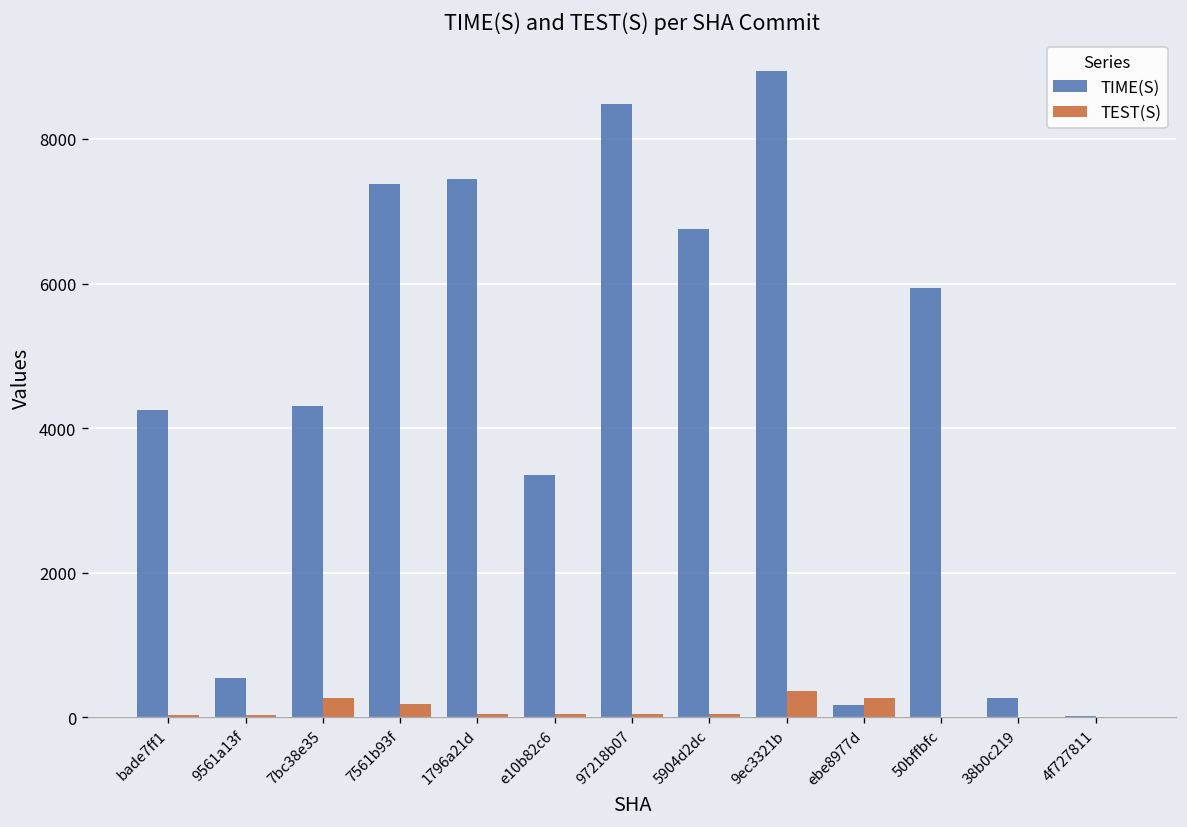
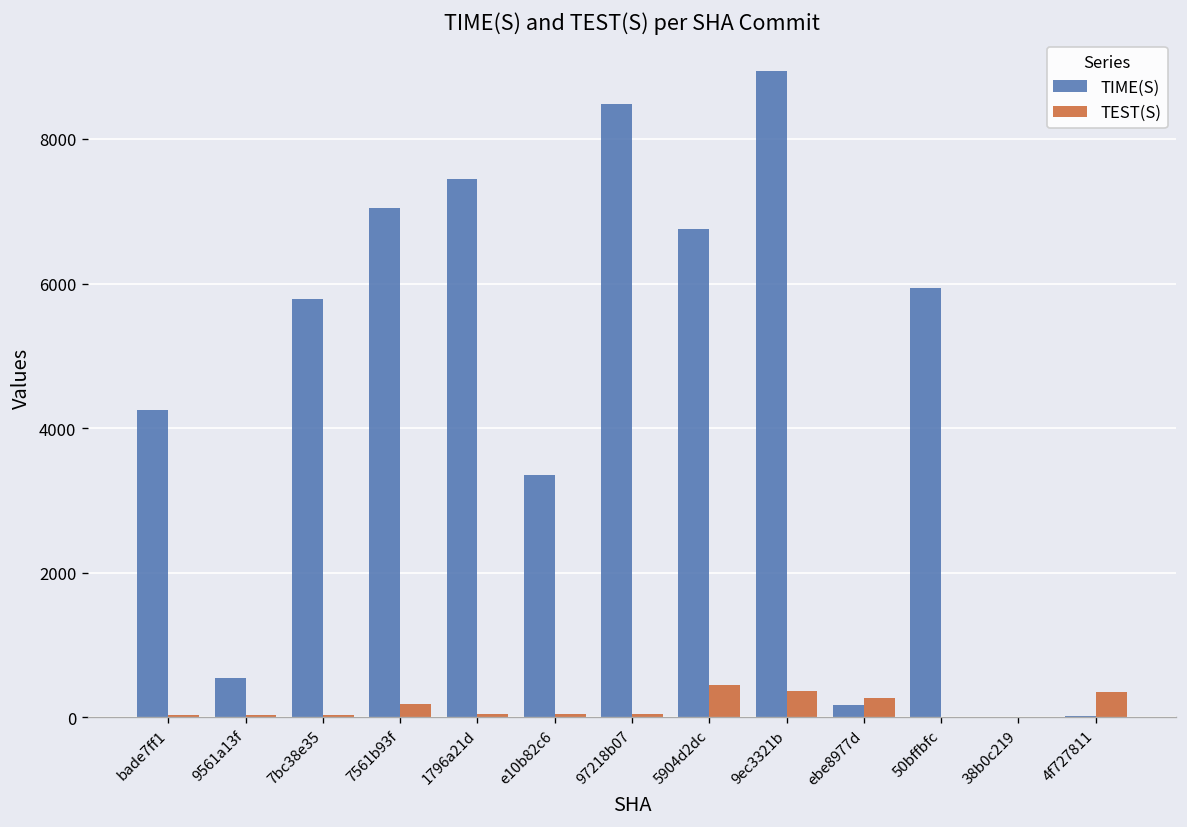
TIME(S), 7bc38e35: 4300 -> 5800
TEST(S), 7bc38e35: 300 -> 0
TIME(S), 7561b93f: 7400 -> 7000
TEST(S), 5904d2dc: 0 -> 400
TIME(S), 38b0c219: 300 -> 0
TEST(S), 4f727811: 0 -> 400
